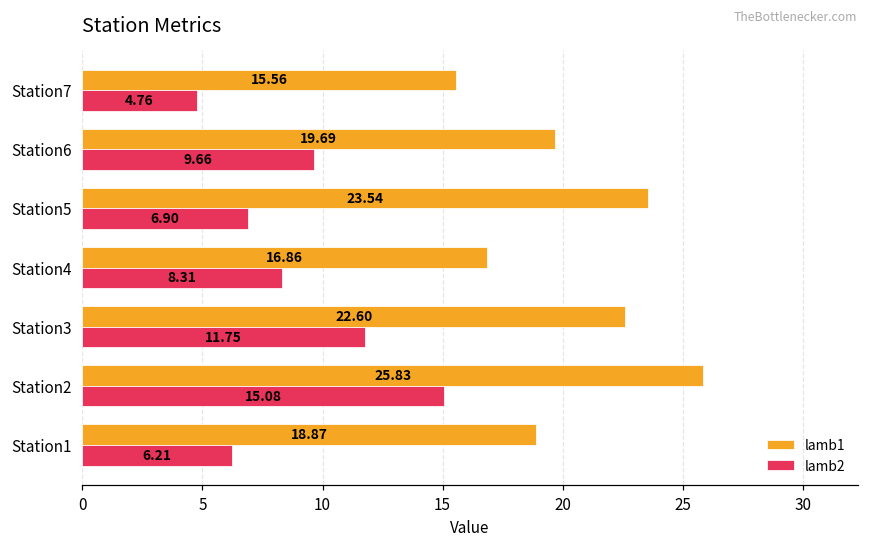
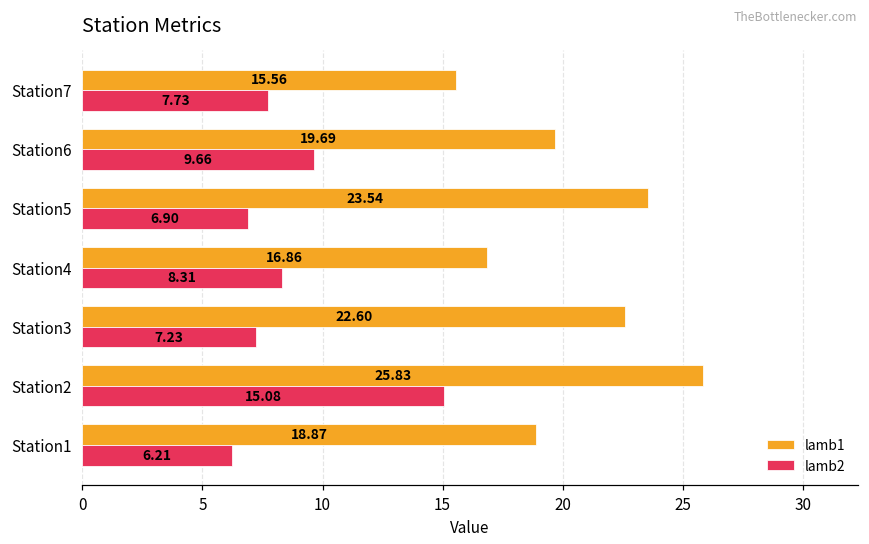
lamb2, Station7: 4.76 -> 7.73
lamb2, Station3: 11.75 -> 7.23
